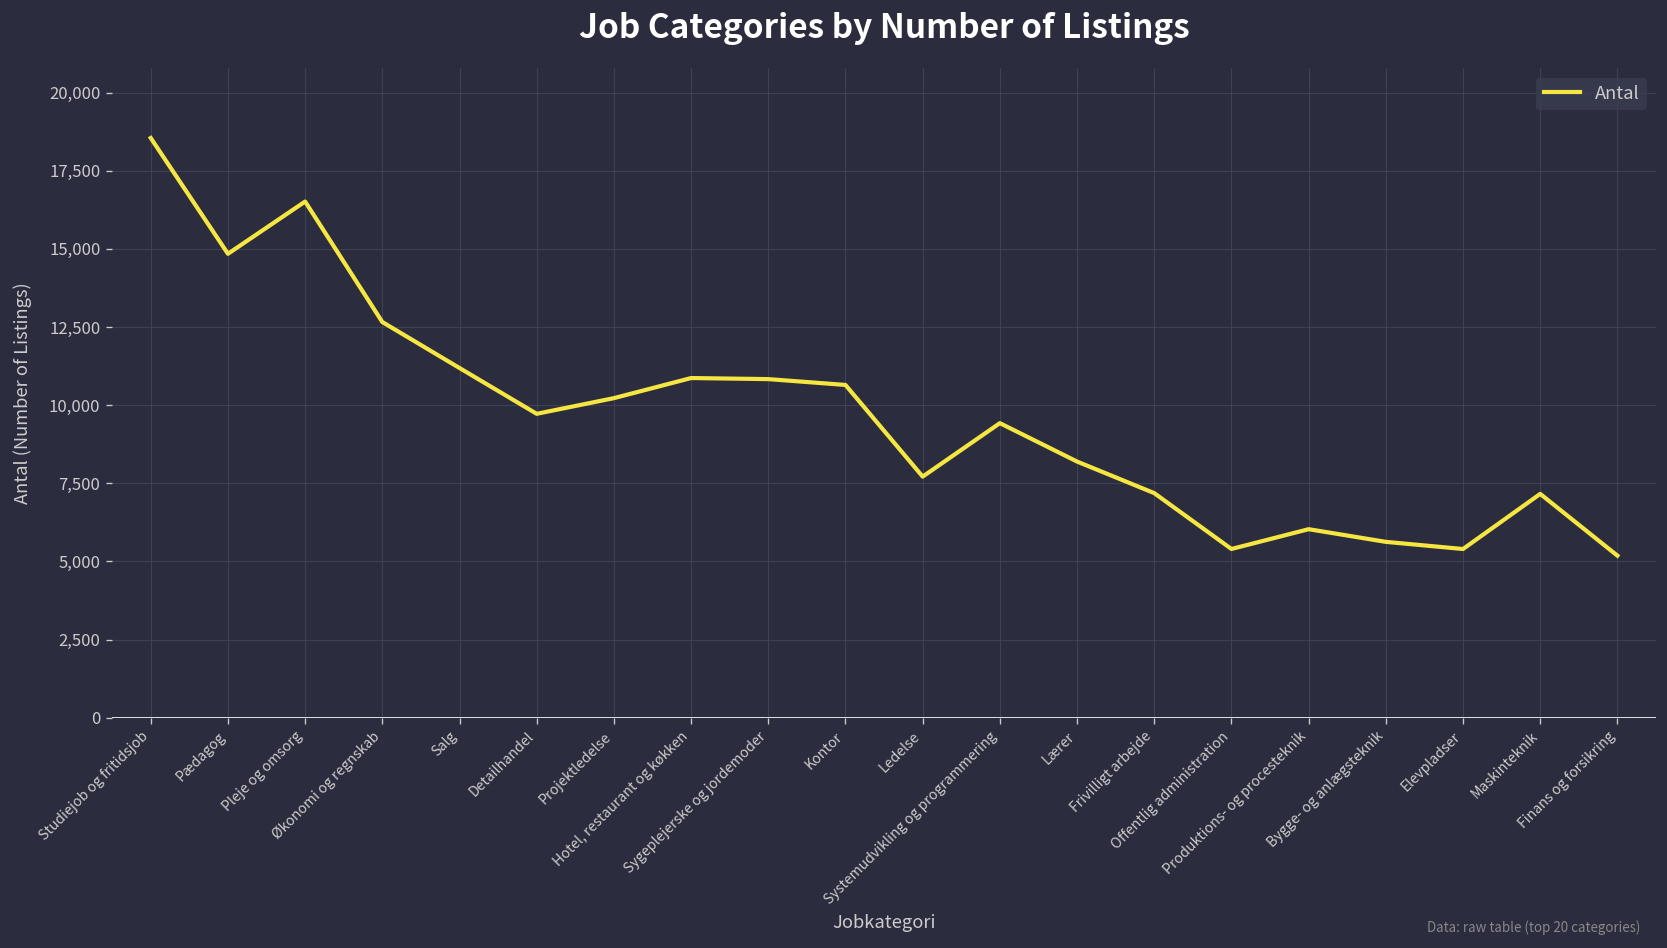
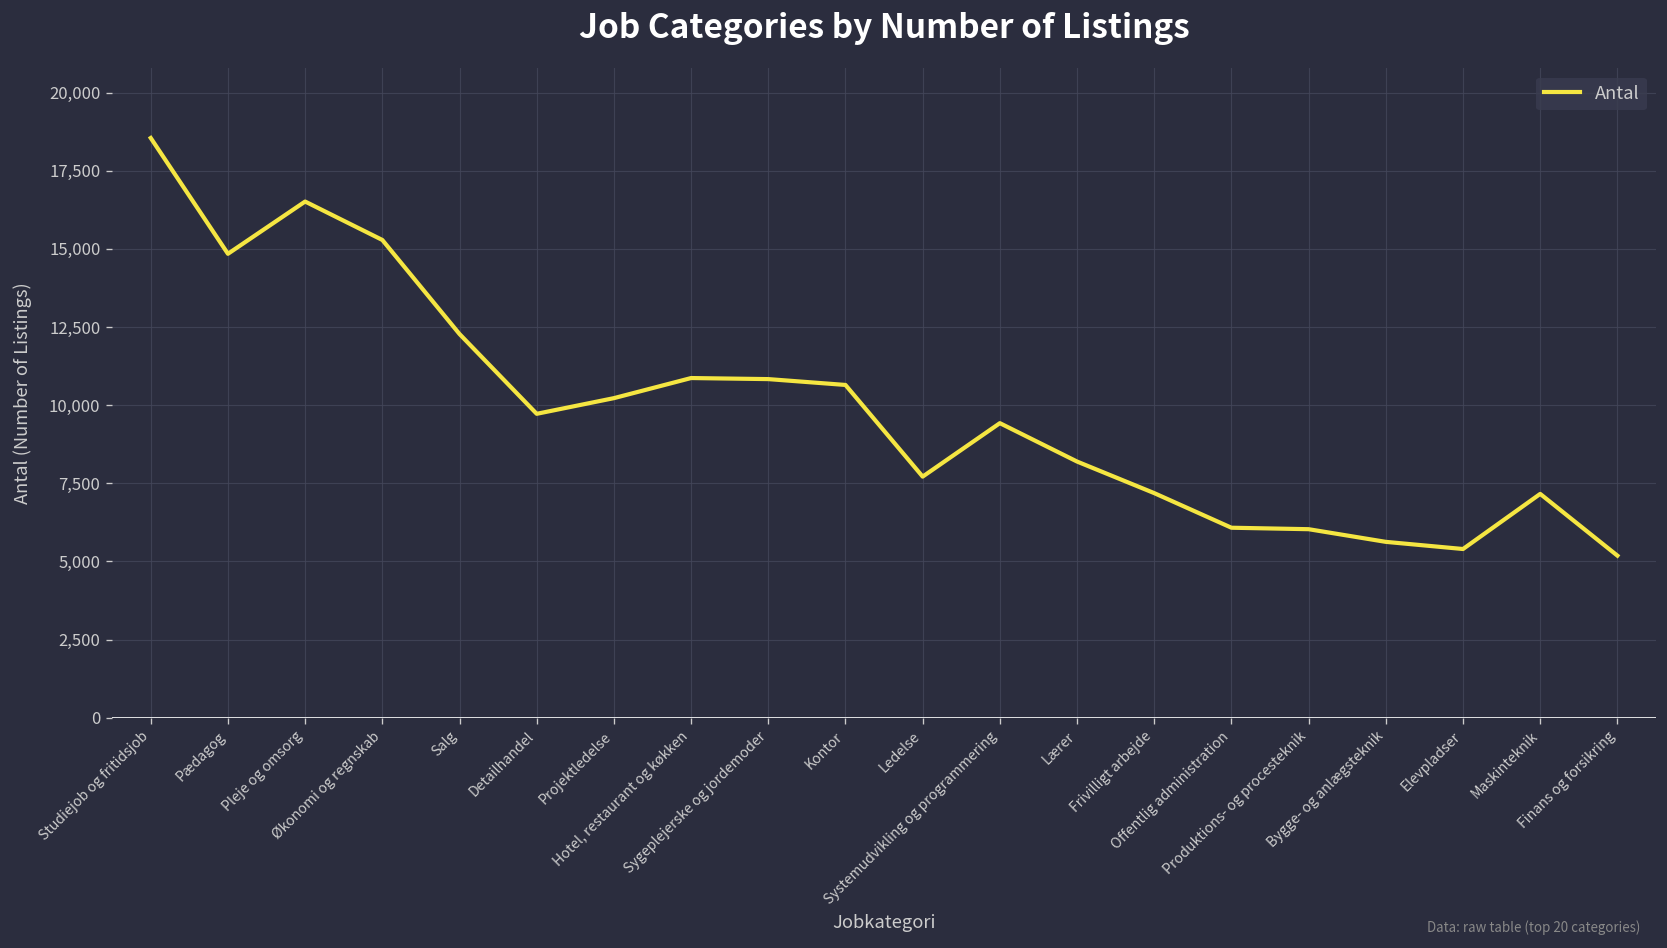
Økonomi og regnskab: 12,700 -> 15,300
Salg: 11,200 -> 12,300
Offentlig administration: 5,400 -> 6,100
